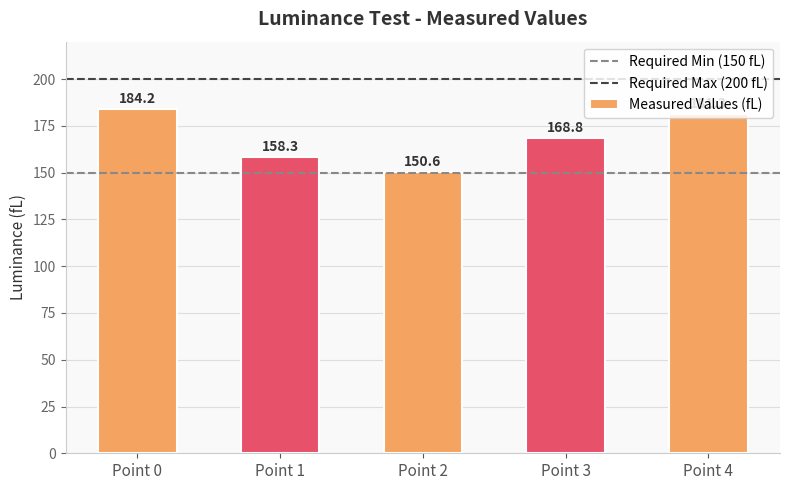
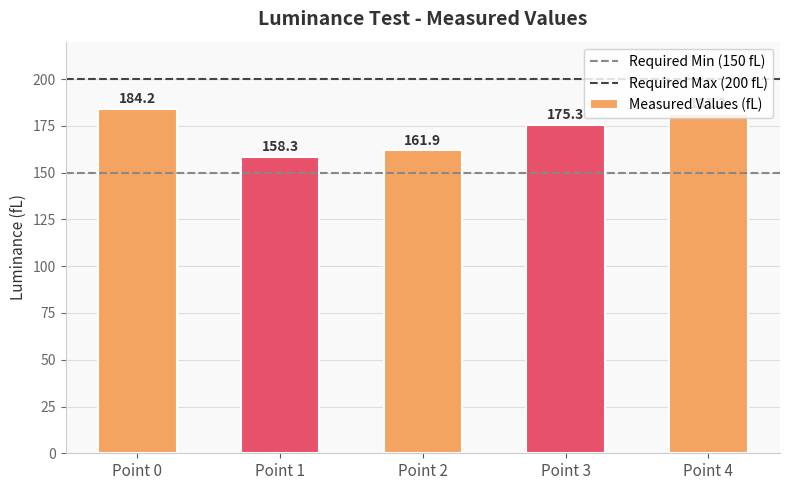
Point 2: 150.6 -> 161.9
Point 3: 168.8 -> 175.3
